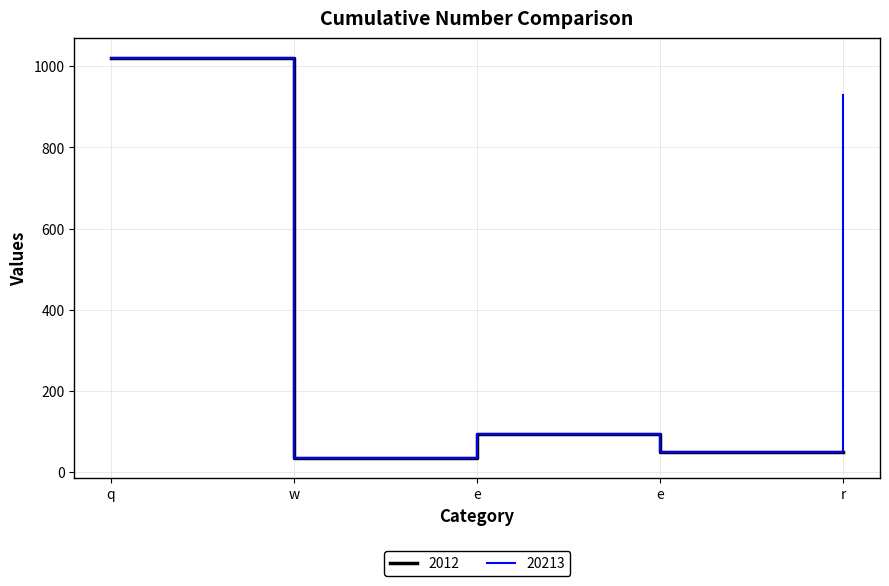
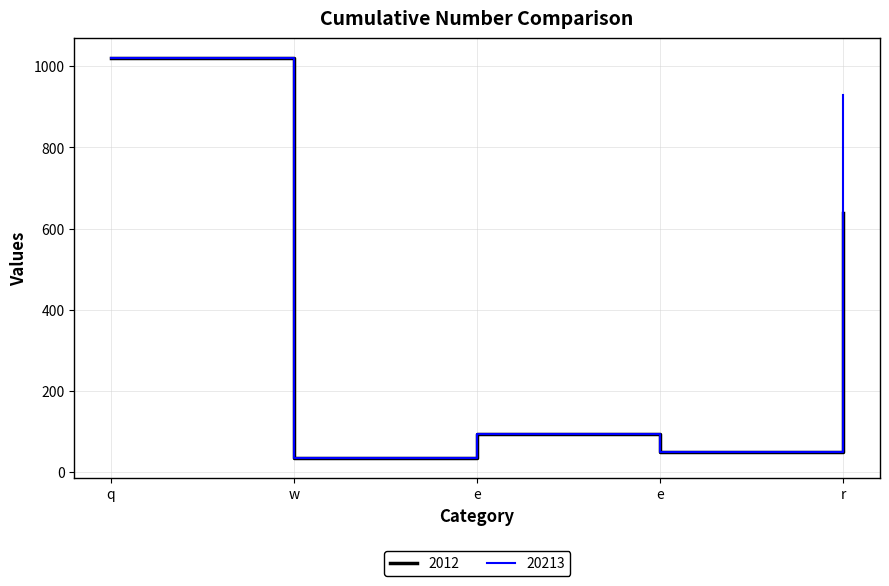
2012, r: 50 -> 640
